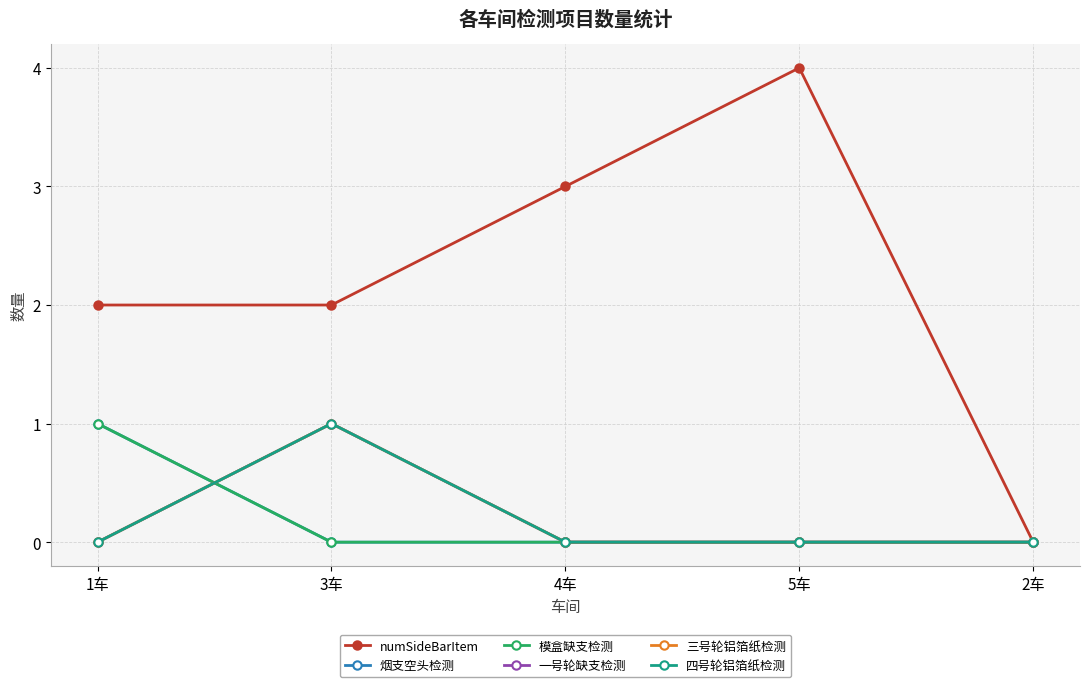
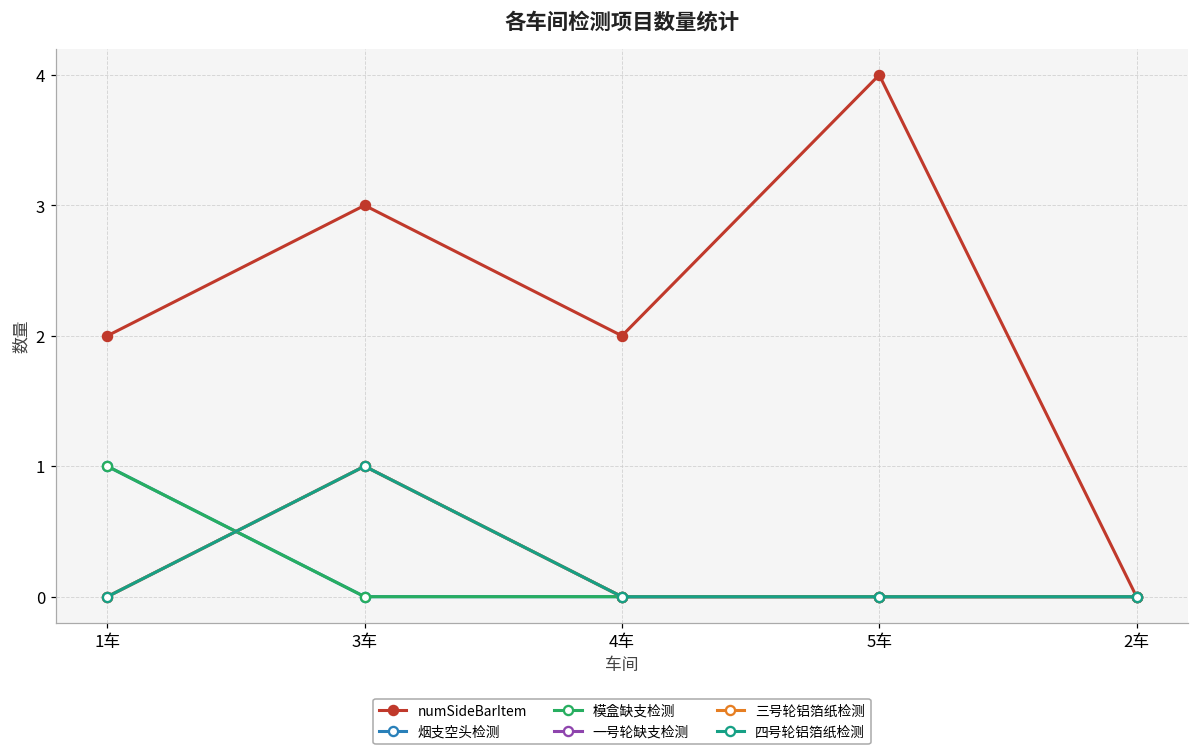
numSideBarItem, 3车: 2 -> 3
numSideBarItem, 4车: 3 -> 2
